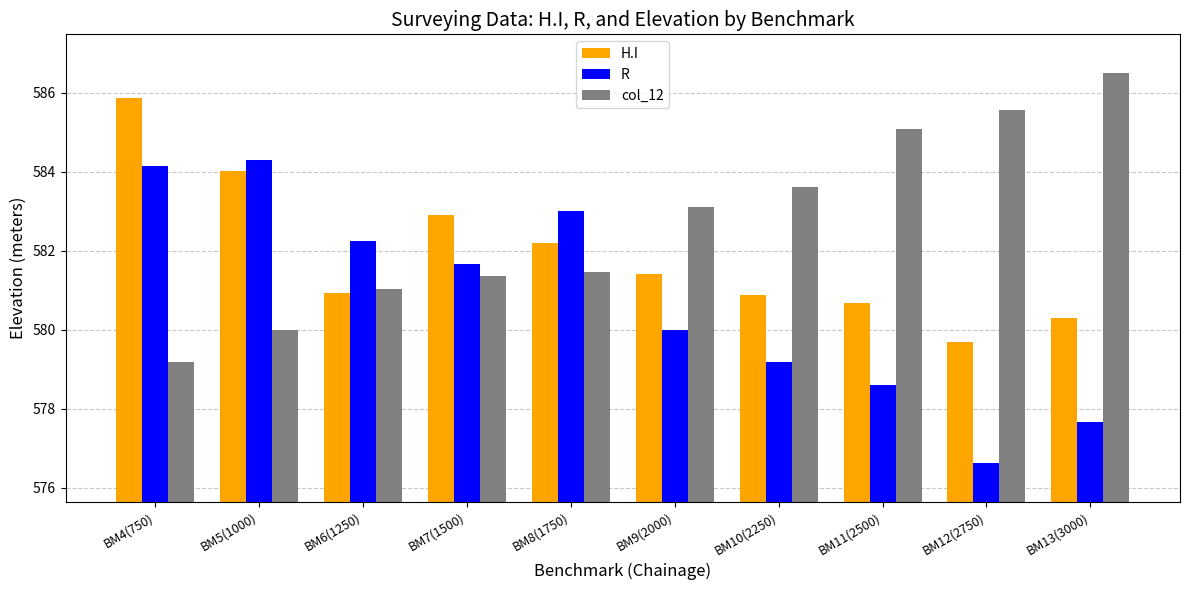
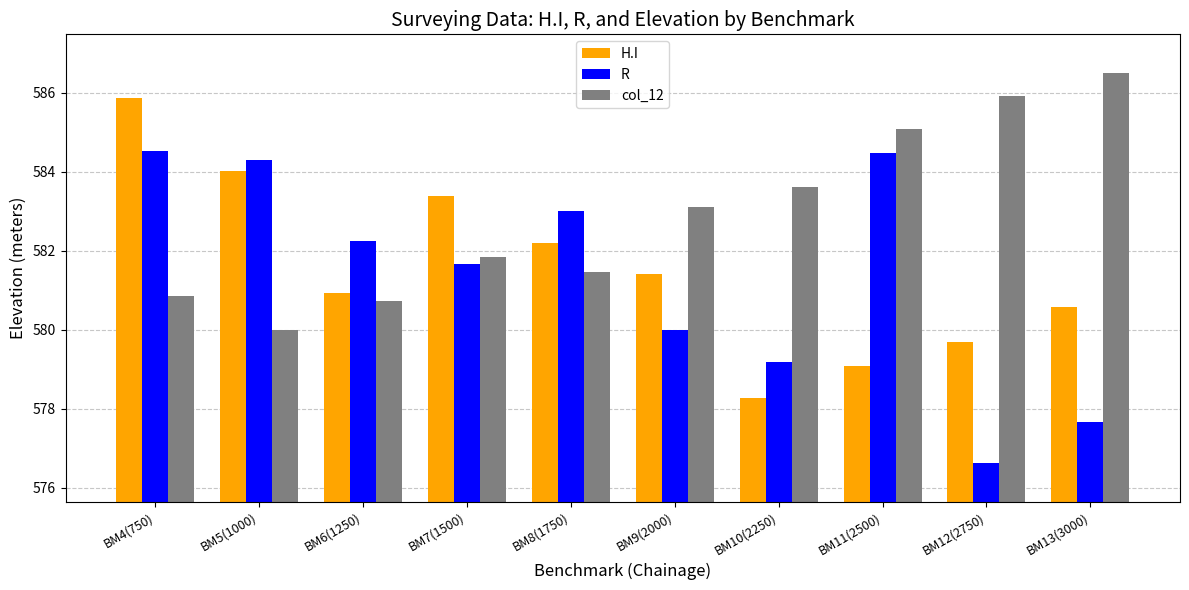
R, BM4(750): 584.1 -> 584.5
col_12, BM4(750): 579.2 -> 580.9
col_12, BM6(1250): 581.0 -> 580.7
H.I, BM7(1500): 582.9 -> 583.4
col_12, BM7(1500): 581.4 -> 581.8
H.I, BM10(2250): 580.9 -> 578.3
H.I, BM11(2500): 580.7 -> 579.1
R, BM11(2500): 578.6 -> 584.5
col_12, BM12(2750): 585.6 -> 585.9
H.I, BM13(3000): 580.3 -> 580.6
